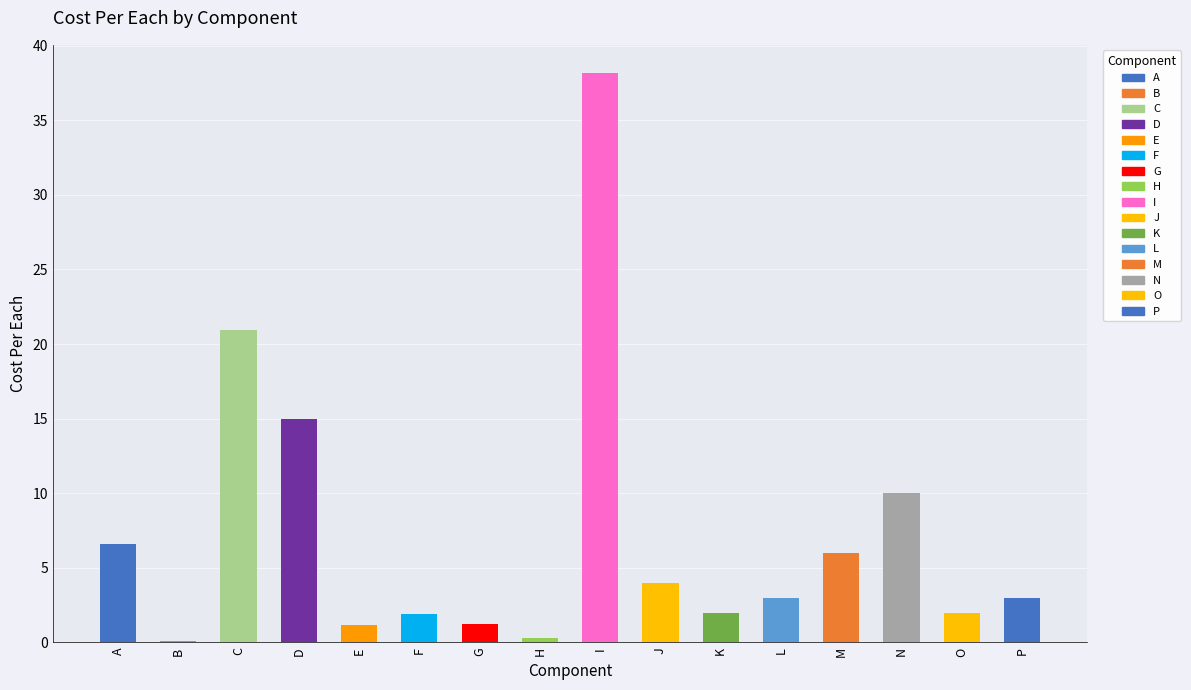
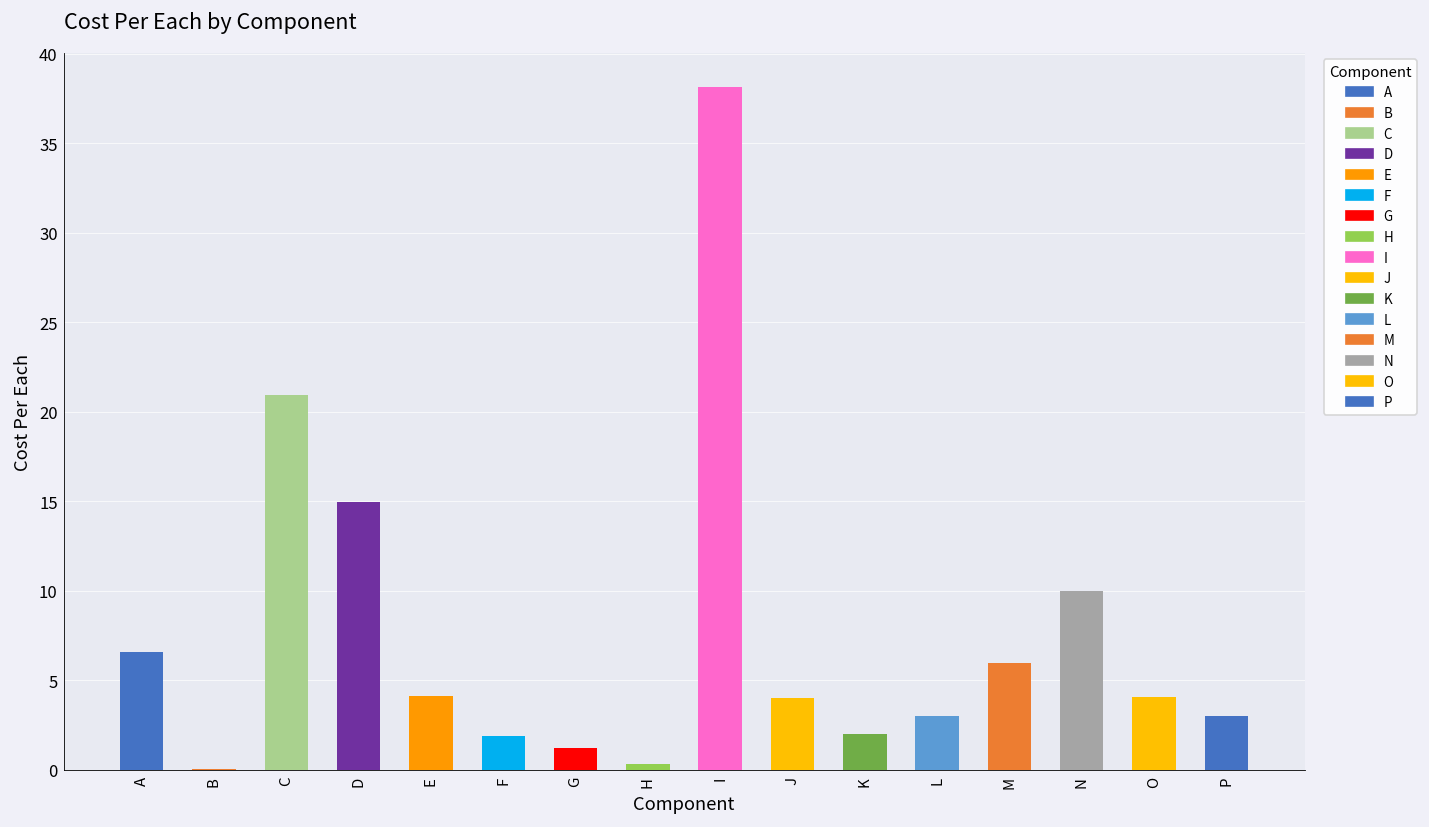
E: 1.2 -> 4.2
O: 2.0 -> 4.1
